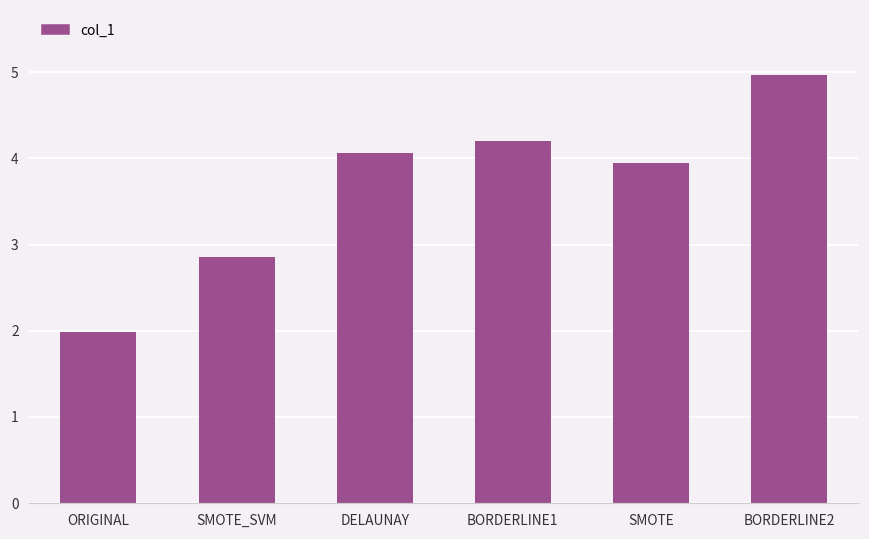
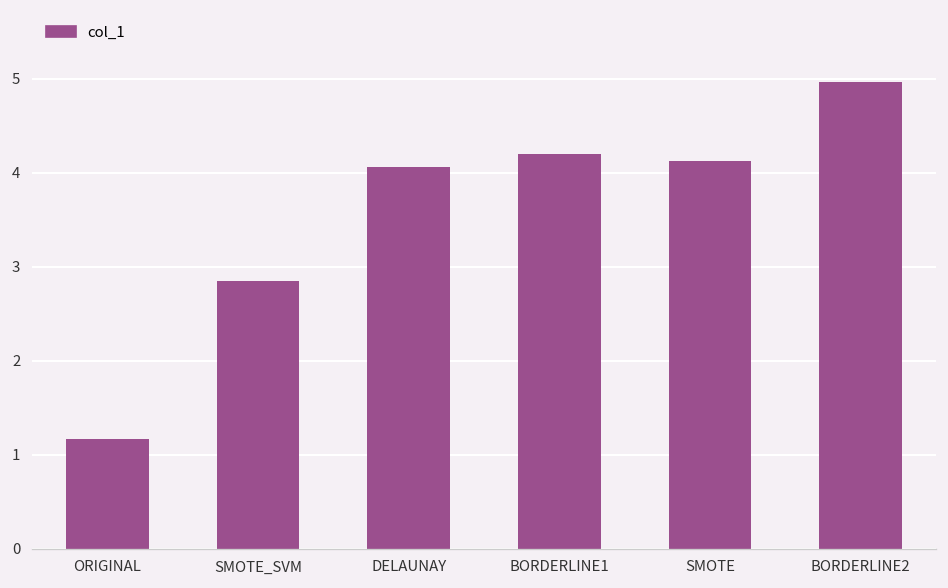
ORIGINAL: 2.0 -> 1.2
SMOTE: 4.0 -> 4.1
